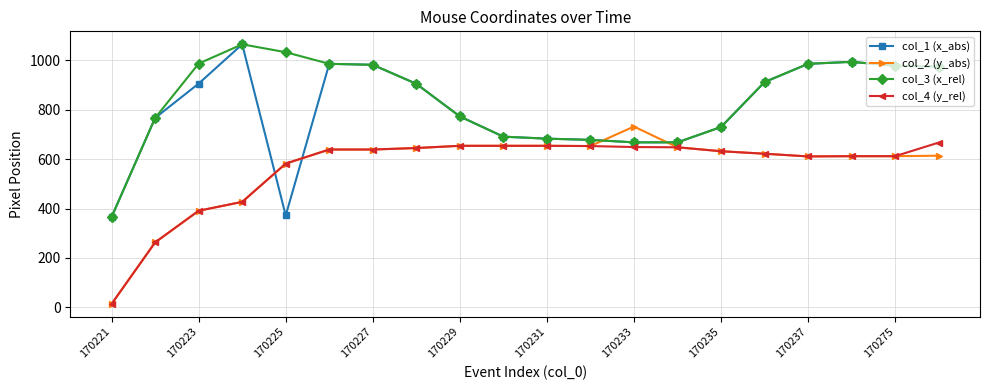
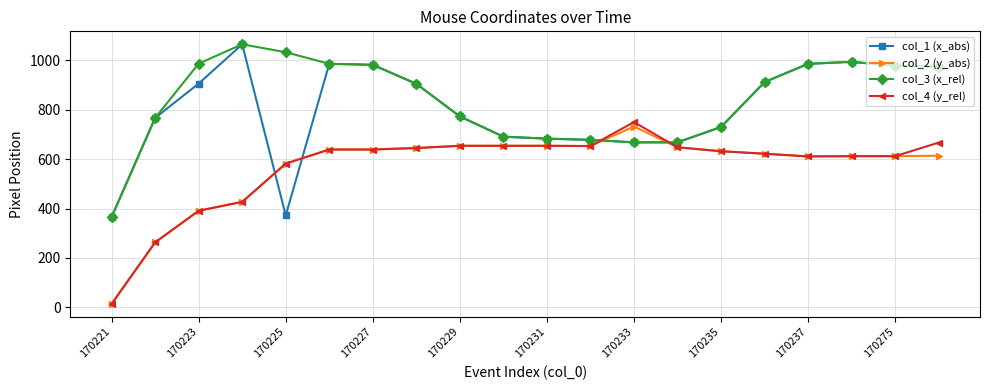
col_4 (y_rel), 170233: 650 -> 750
